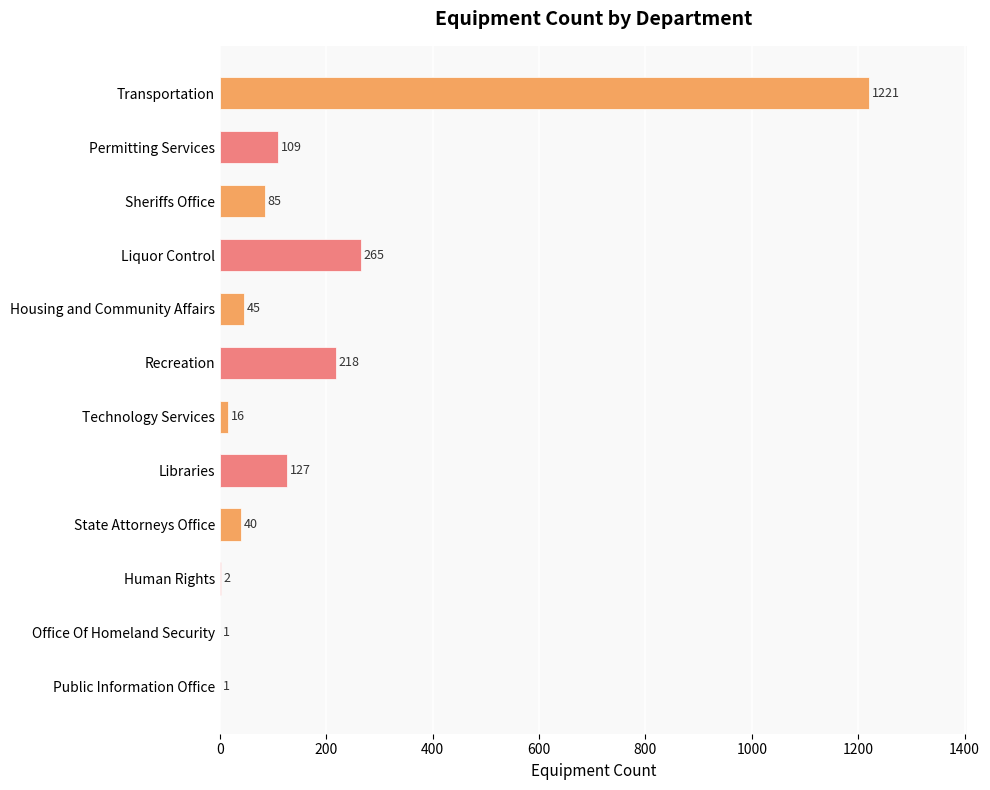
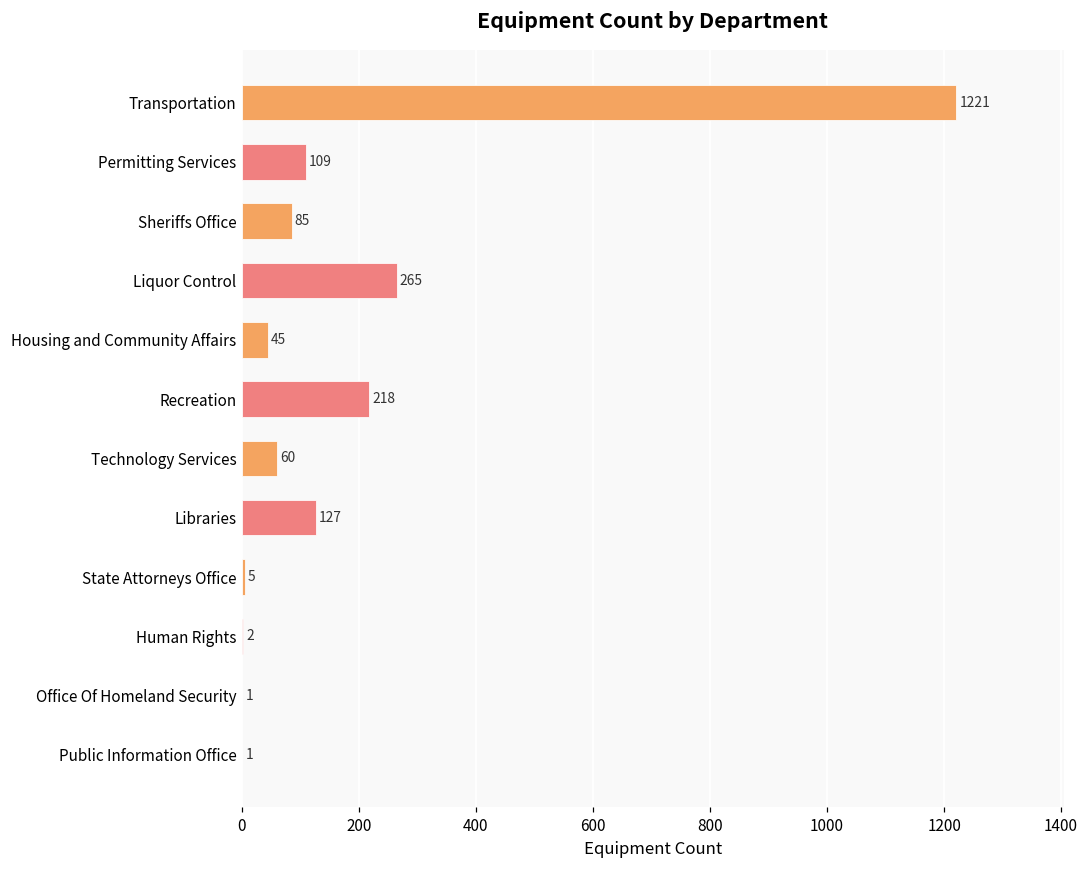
Technology Services: 16 -> 60
State Attorneys Office: 40 -> 5
